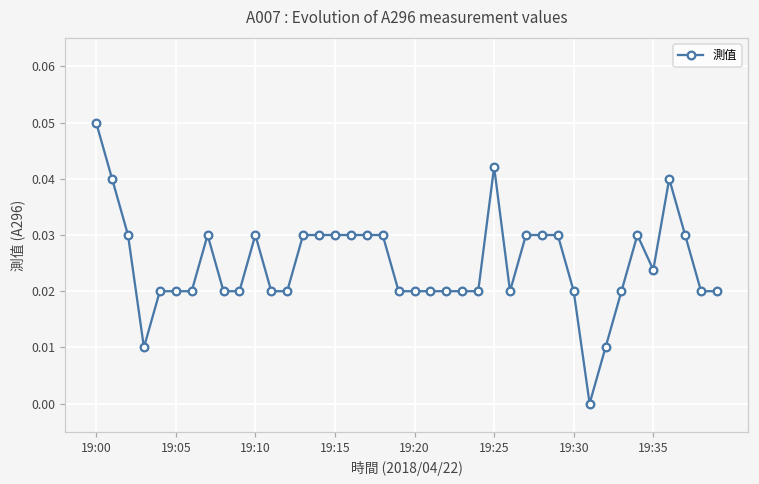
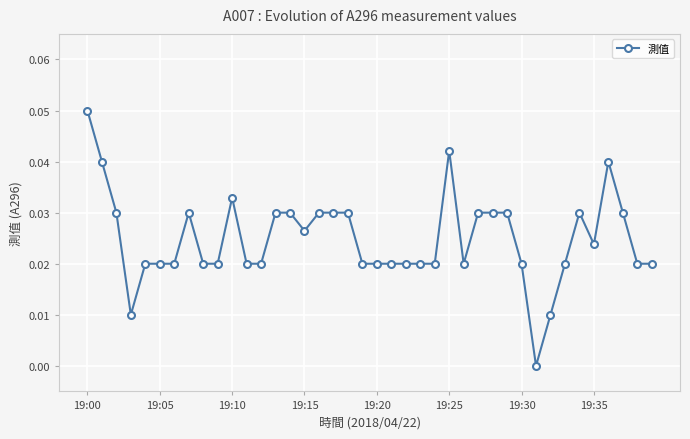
19:10: 0.030 -> 0.033
19:15: 0.030 -> 0.026
